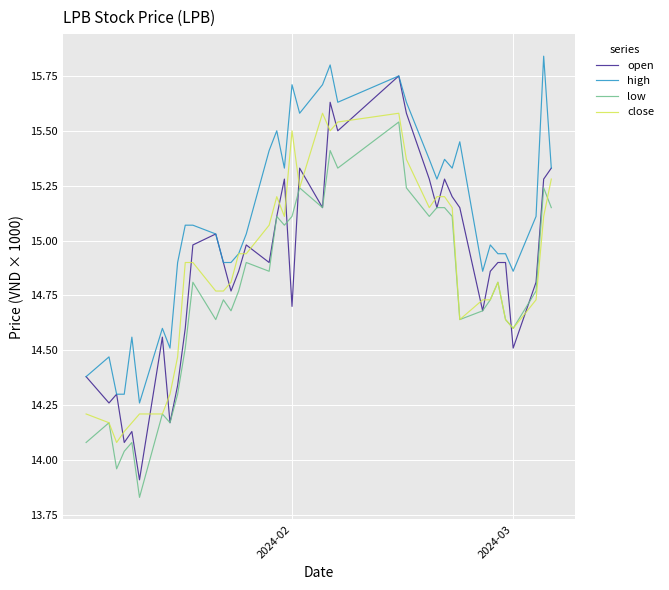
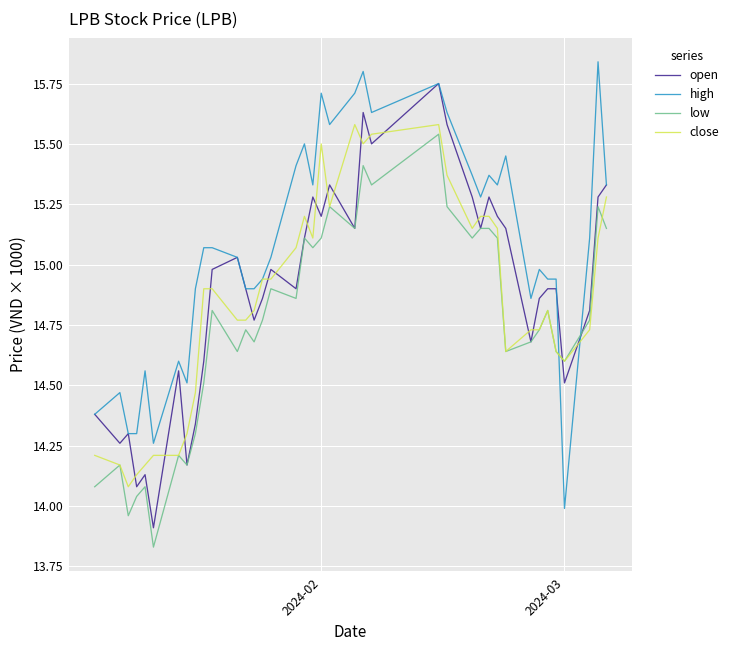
open, 2024-02: 14.7 -> 15.2
high, 2024-03: 14.86 -> 13.99
